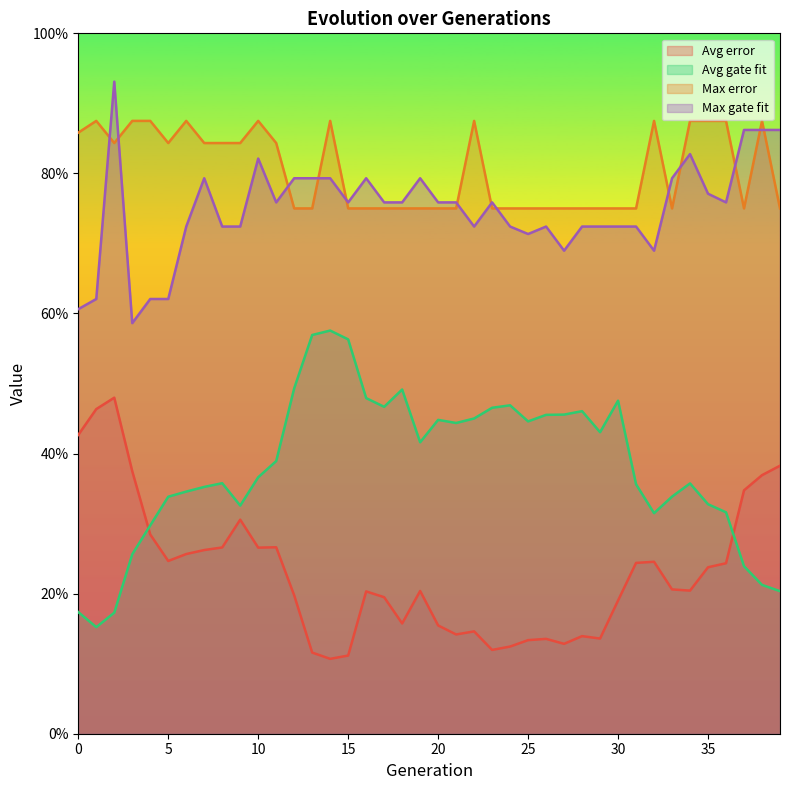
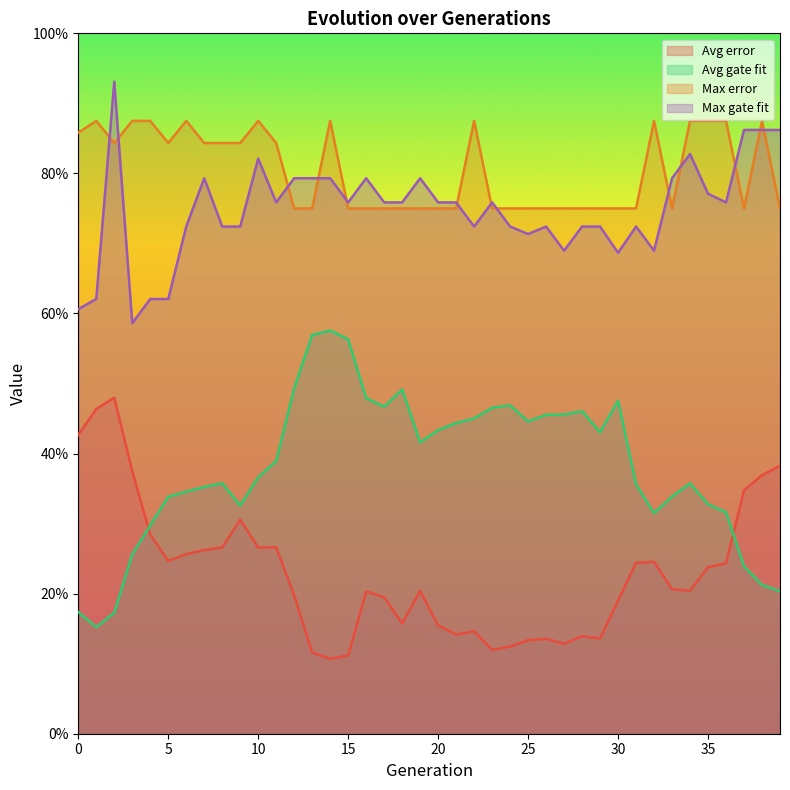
Avg gate fit, 20: 45% -> 43%
Max gate fit, 30: 72% -> 69%
